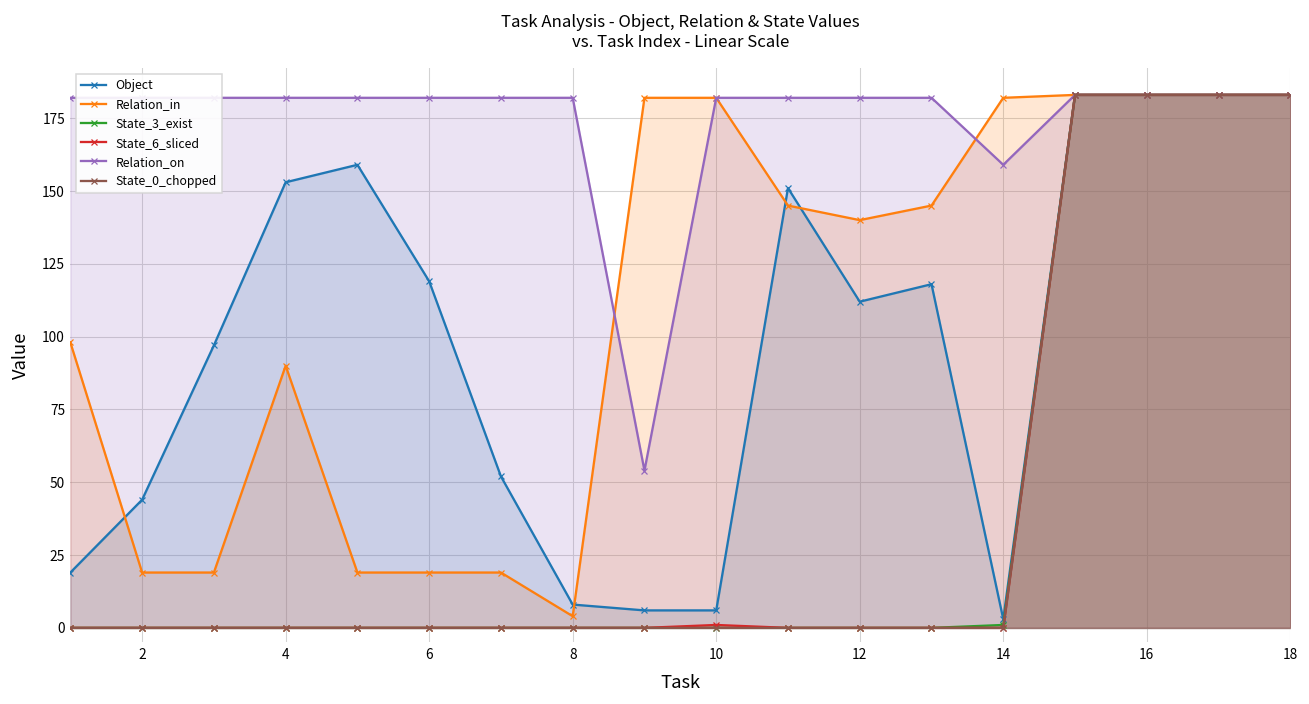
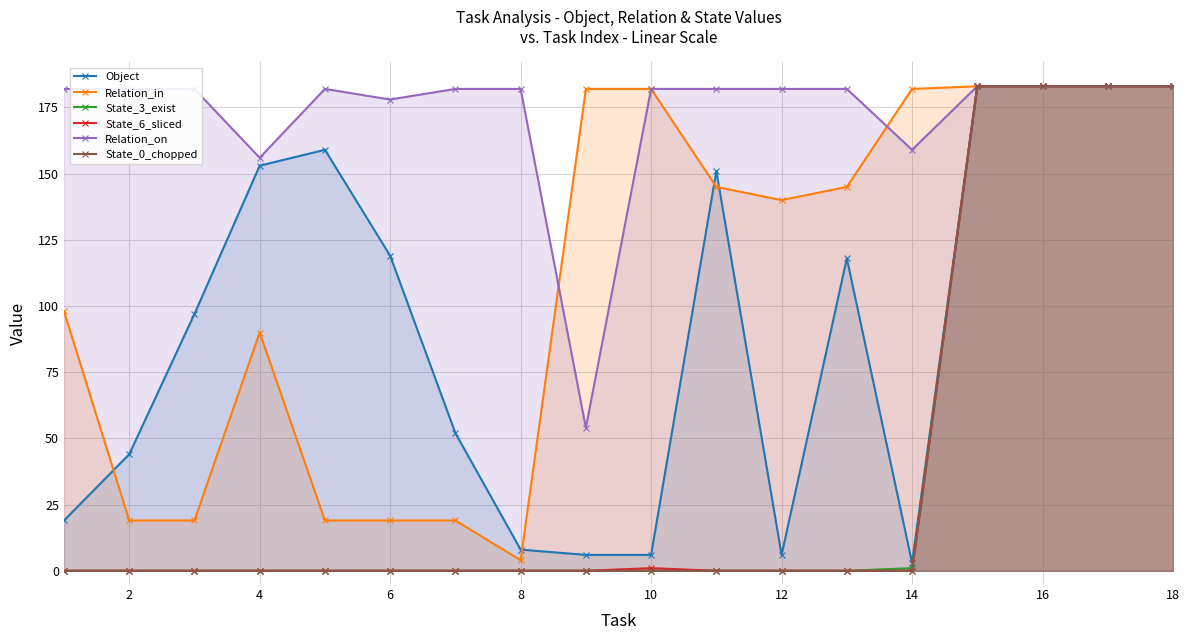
Relation_on, 4: 182 -> 156
Relation_on, 6: 182 -> 178
Object, 12: 112 -> 6
